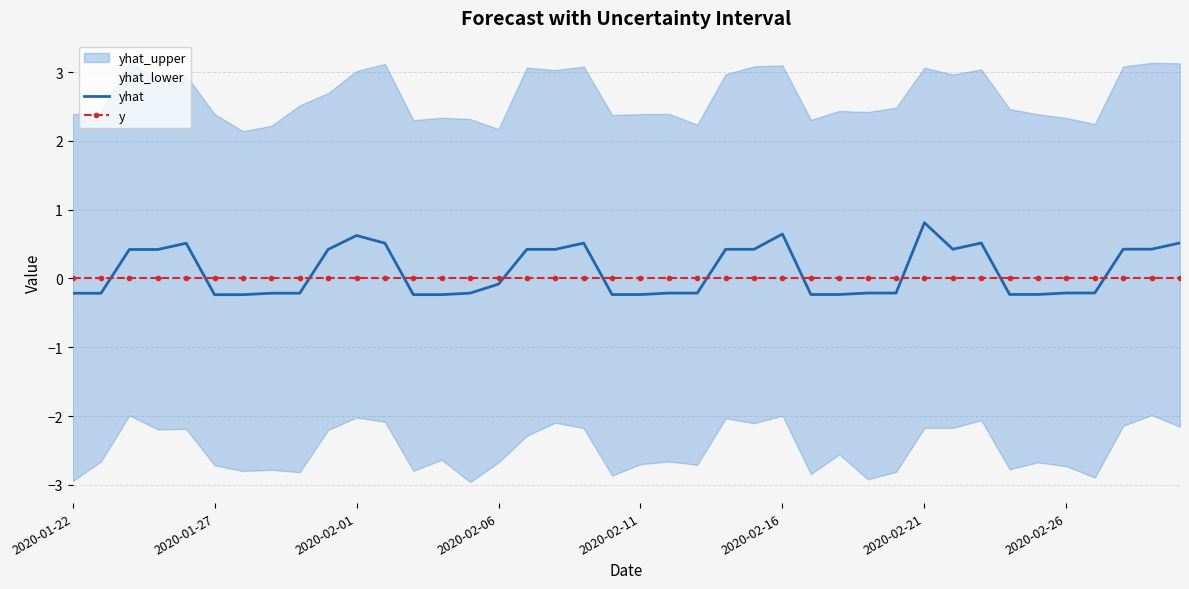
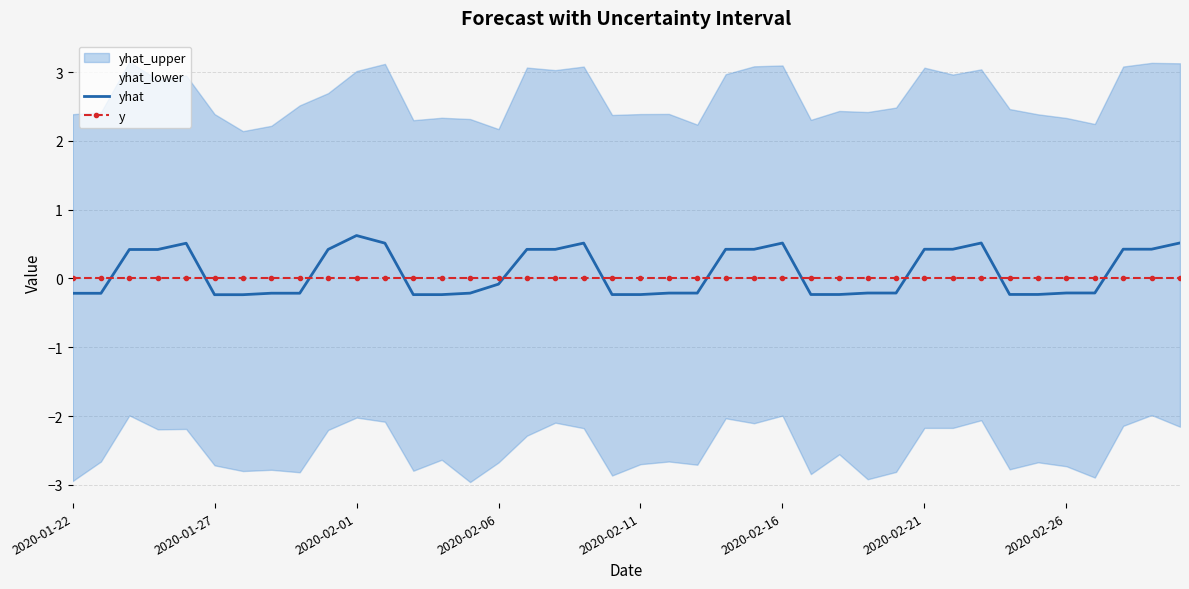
yhat, 2020-02-16: 0.6 -> 0.5
yhat, 2020-02-21: 0.8 -> 0.4
